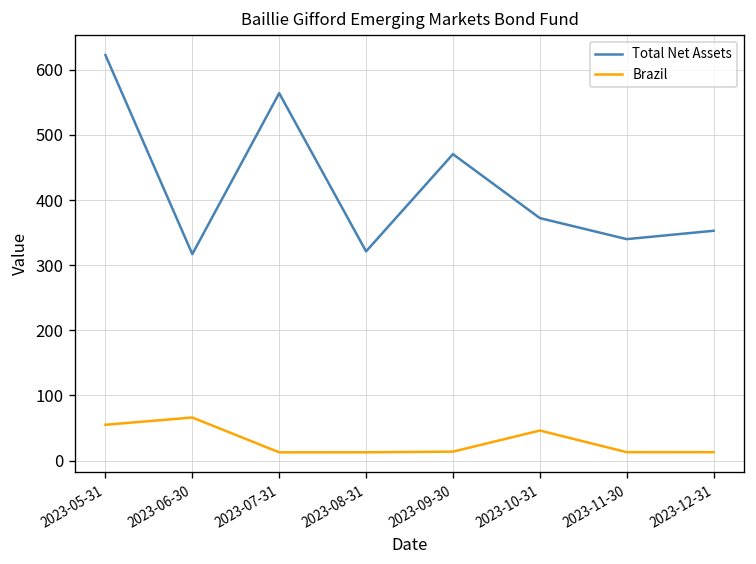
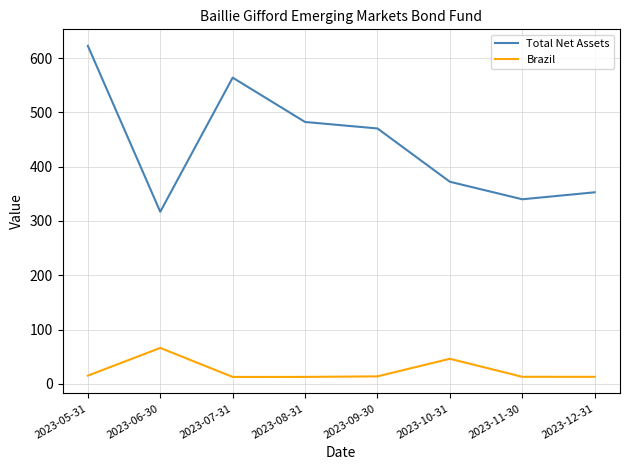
Brazil, 2023-05-31: 60 -> 20
Total Net Assets, 2023-08-31: 320 -> 480
